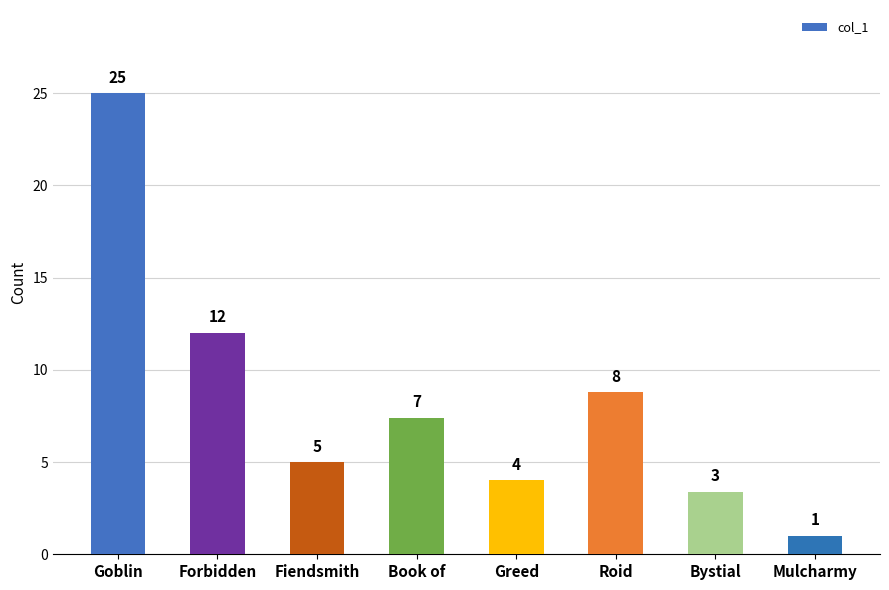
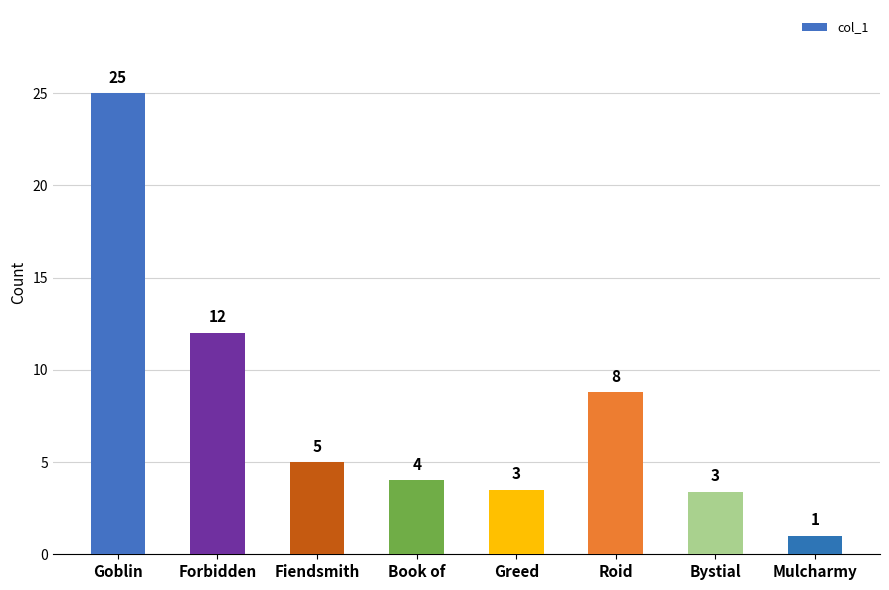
Book of: 7 -> 4
Greed: 4 -> 3
